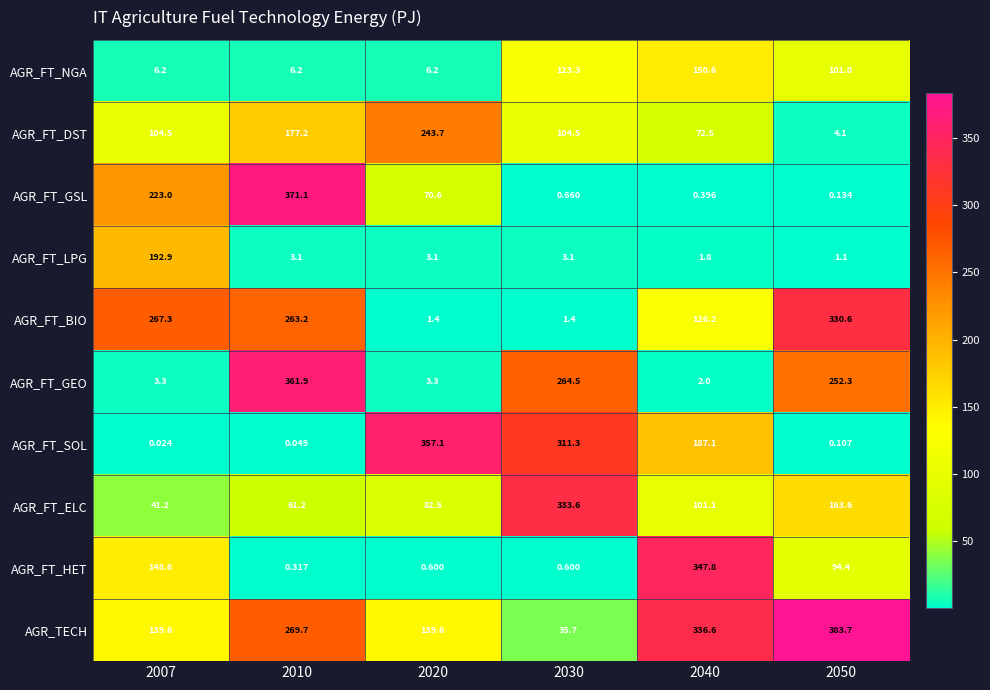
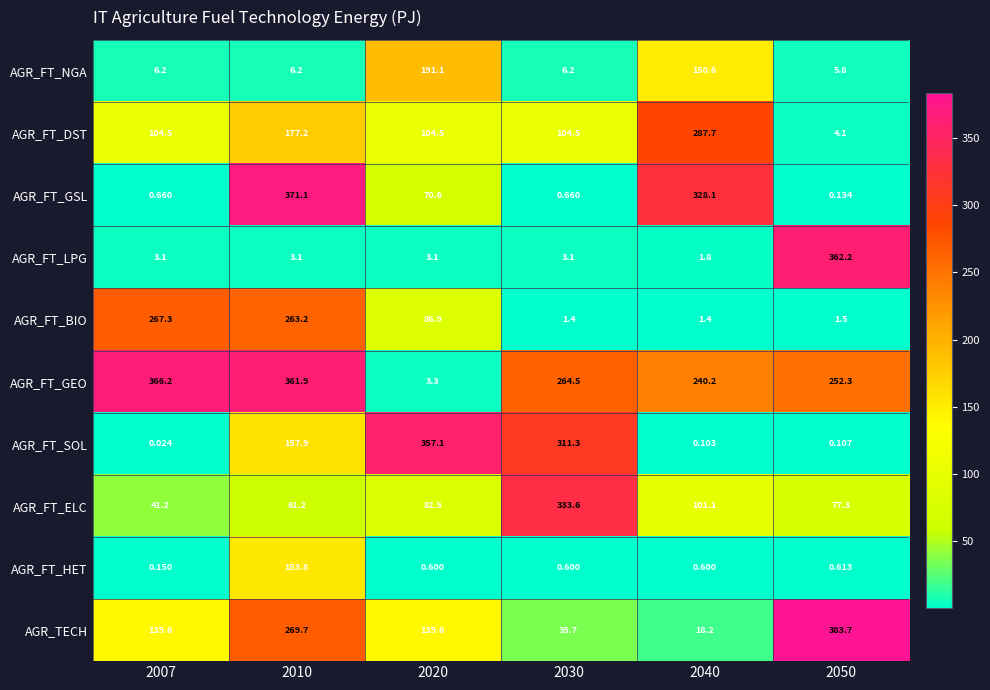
AGR_FT_NGA, 2020: 6.2 -> 191.1
AGR_FT_NGA, 2030: 123.3 -> 6.2
AGR_FT_NGA, 2050: 101.0 -> 5.8
AGR_FT_DST, 2020: 243.7 -> 104.5
AGR_FT_DST, 2040: 72.5 -> 287.7
AGR_FT_GSL, 2007: 223.0 -> 0.660
AGR_FT_GSL, 2040: 0.396 -> 328.1
AGR_FT_LPG, 2007: 192.9 -> 3.1
AGR_FT_LPG, 2050: 1.1 -> 362.2
AGR_FT_BIO, 2020: 1.4 -> 86.9
AGR_FT_BIO, 2040: 126.2 -> 1.4
AGR_FT_BIO, 2050: 330.6 -> 1.5
AGR_FT_GEO, 2007: 3.3 -> 366.2
AGR_FT_GEO, 2040: 2.0 -> 240.2
AGR_FT_SOL, 2010: 0.049 -> 157.9
AGR_FT_SOL, 2040: 187.1 -> 0.103
AGR_FT_ELC, 2050: 163.6 -> 77.3
AGR_FT_HET, 2007: 148.6 -> 0.150
AGR_FT_HET, 2010: 0.317 -> 153.8
AGR_FT_HET, 2040: 347.8 -> 0.600
AGR_FT_HET, 2050: 94.4 -> 0.613
AGR_TECH, 2040: 336.6 -> 18.2
